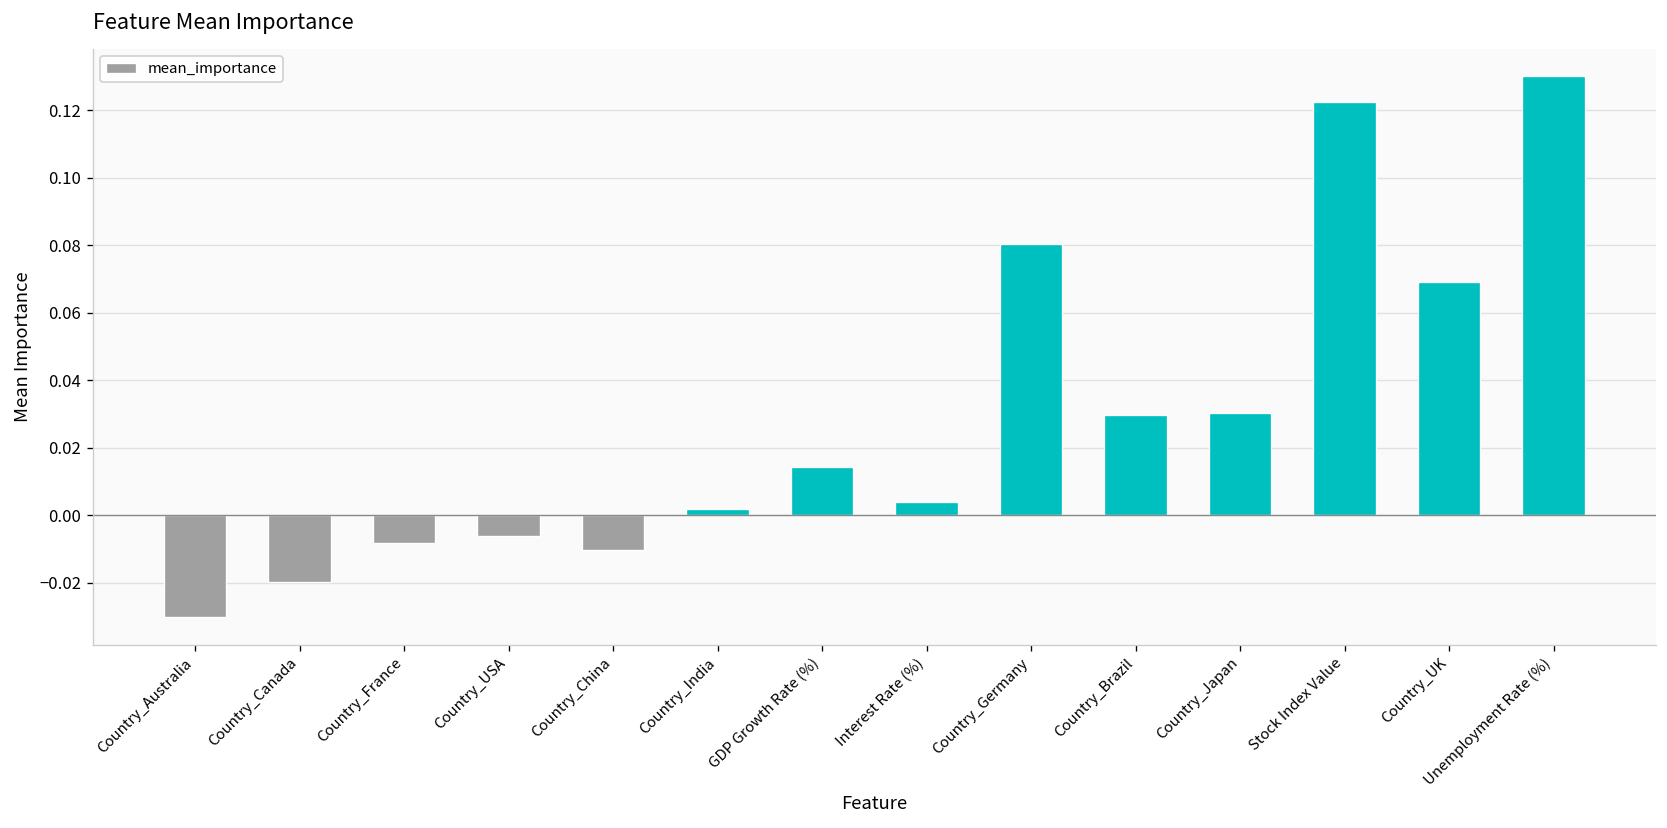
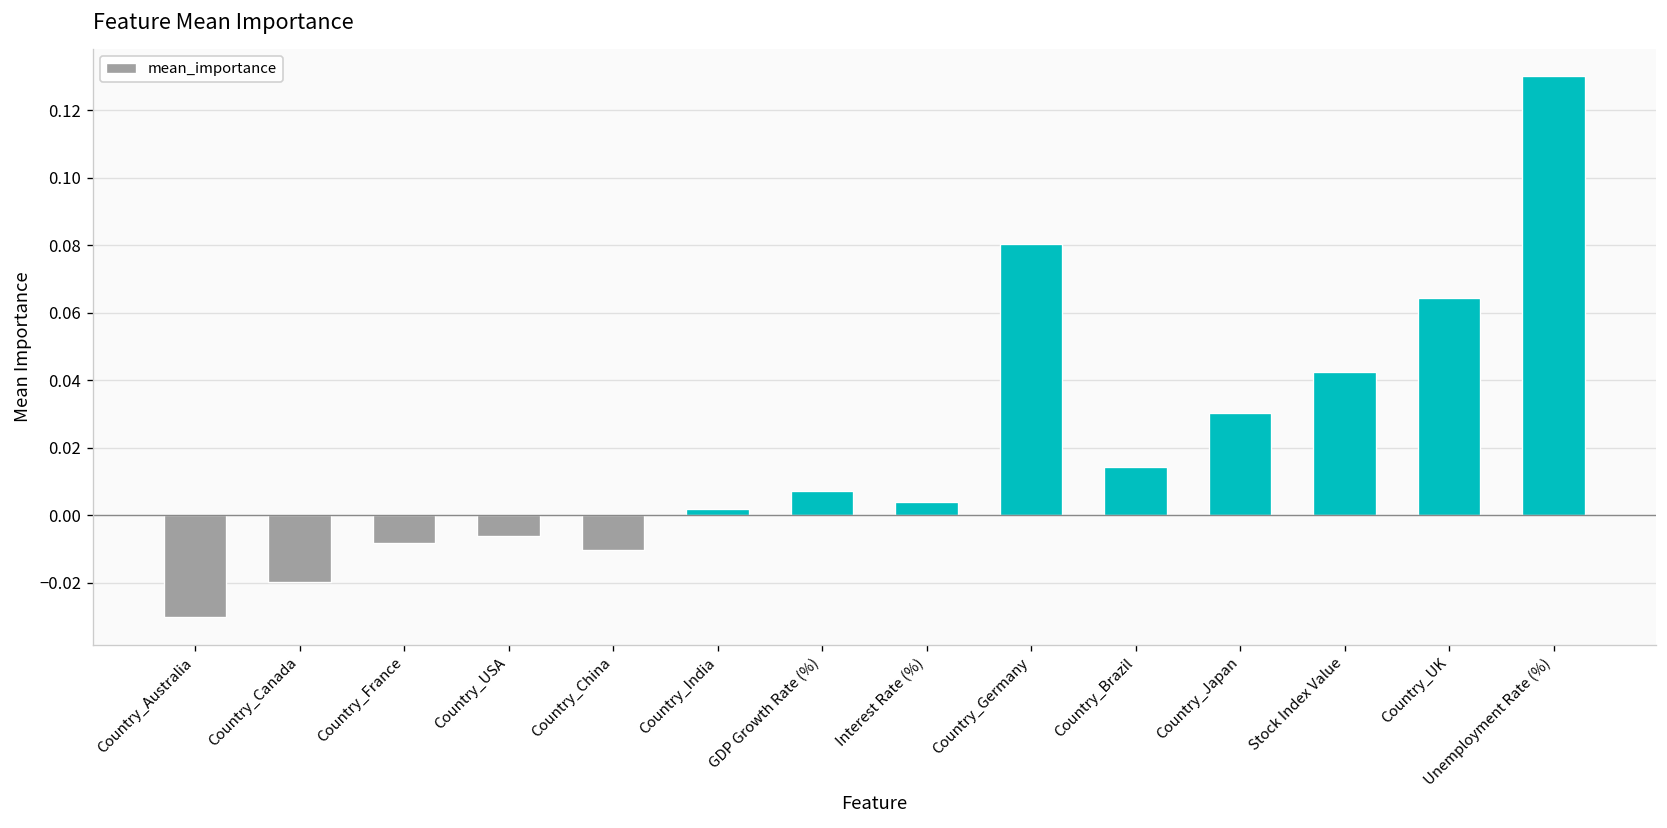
GDP Growth Rate (%): 0.014 -> 0.007
Country_Brazil: 0.030 -> 0.014
Stock Index Value: 0.123 -> 0.042
Country_UK: 0.069 -> 0.064
